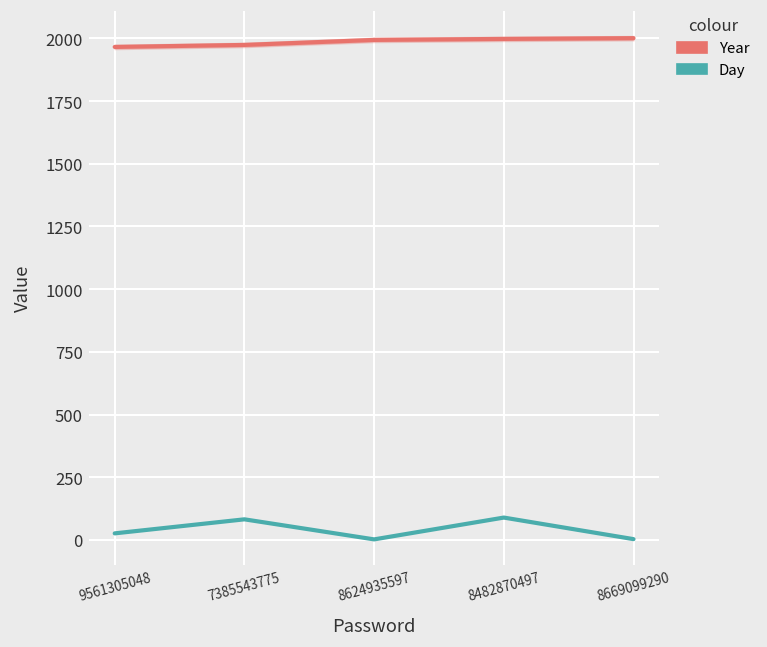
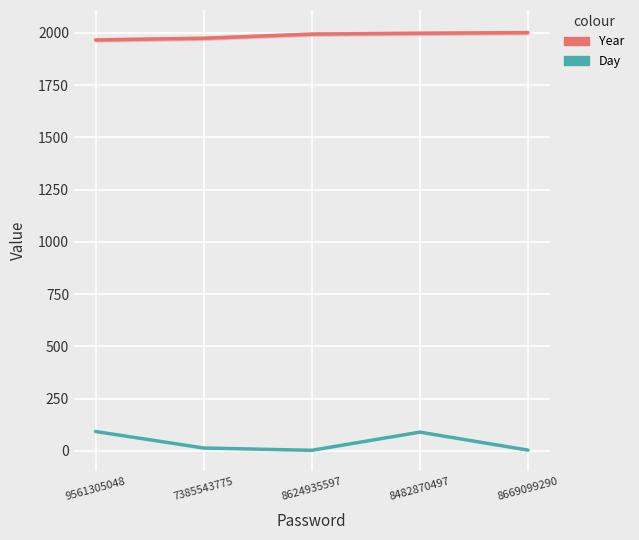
Day, 9561305048: 30 -> 90
Day, 7385543775: 80 -> 10
